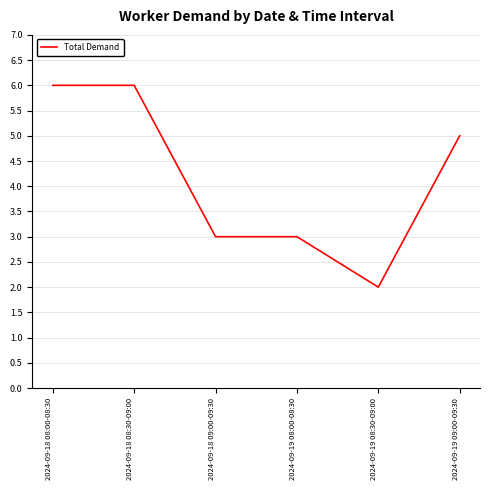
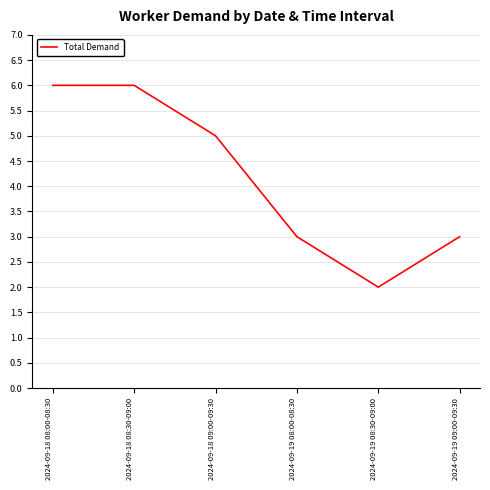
2024-09-18 09:00-09:30: 3 -> 5
2024-09-19 09:00-09:30: 5 -> 3
